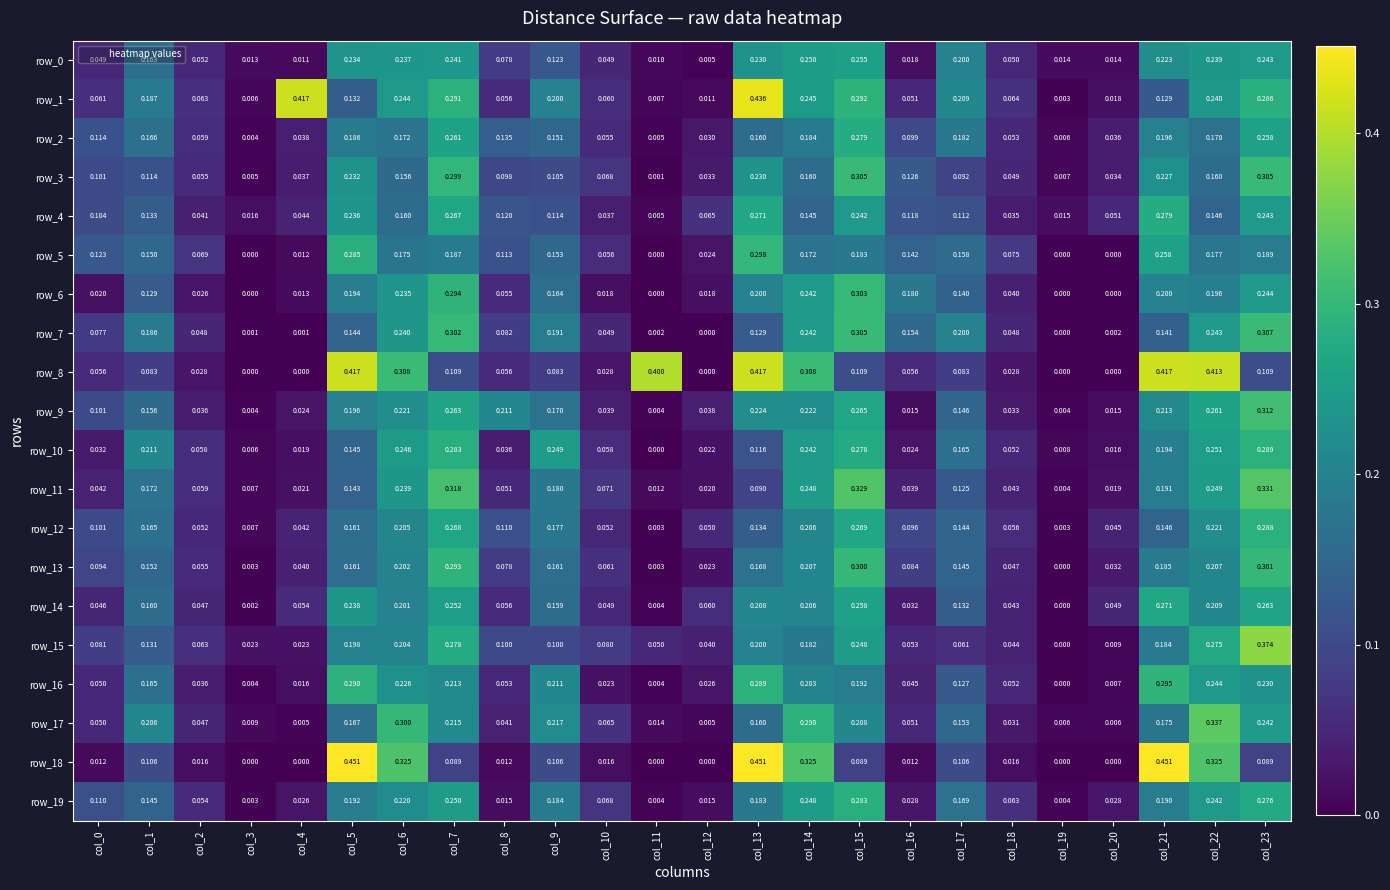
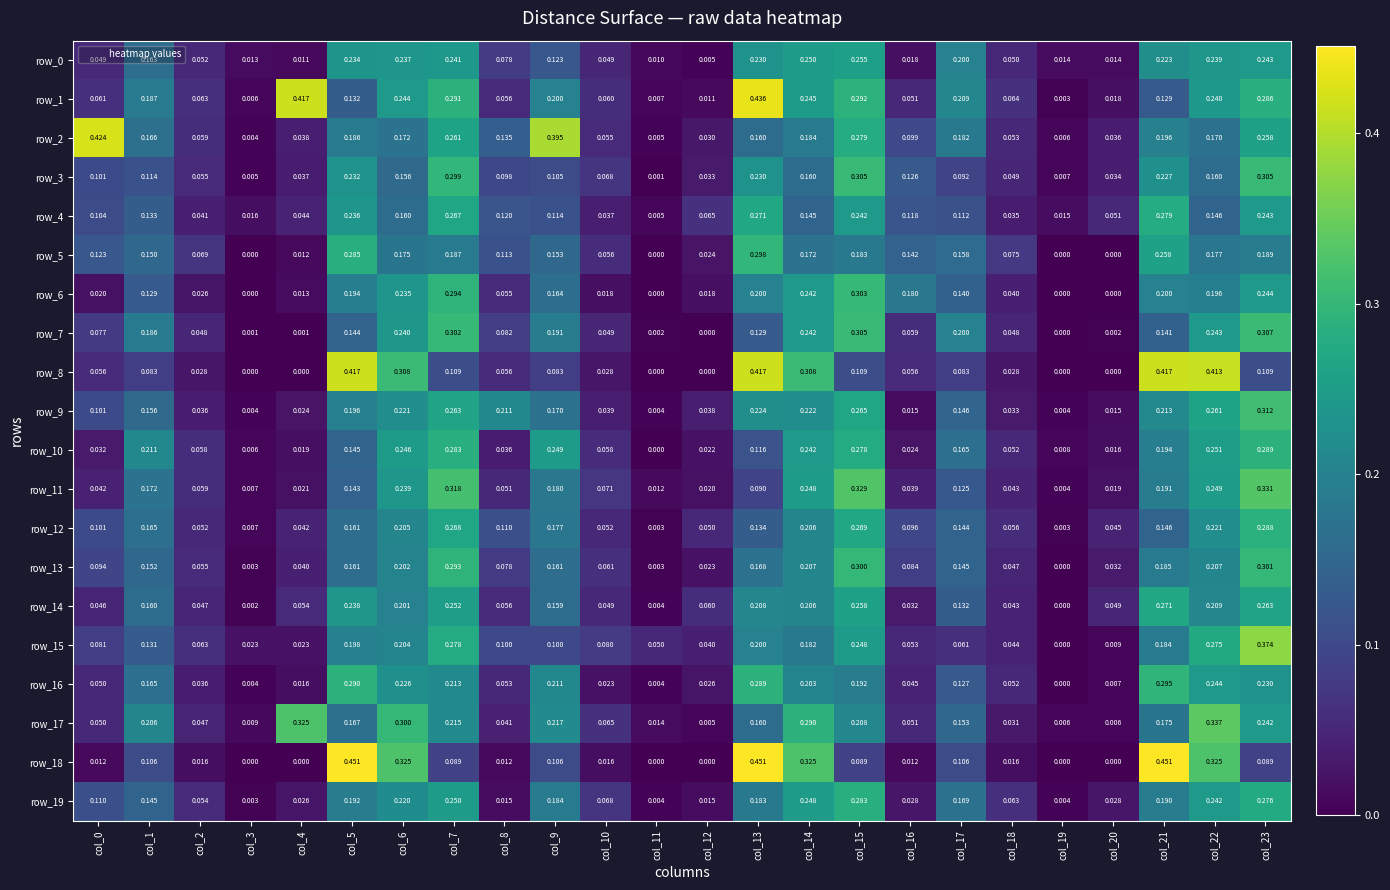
row_2, col_0: 0.114 -> 0.424
row_2, col_9: 0.151 -> 0.395
row_7, col_16: 0.154 -> 0.059
row_8, col_11: 0.400 -> 0.000
row_17, col_4: 0.005 -> 0.325
